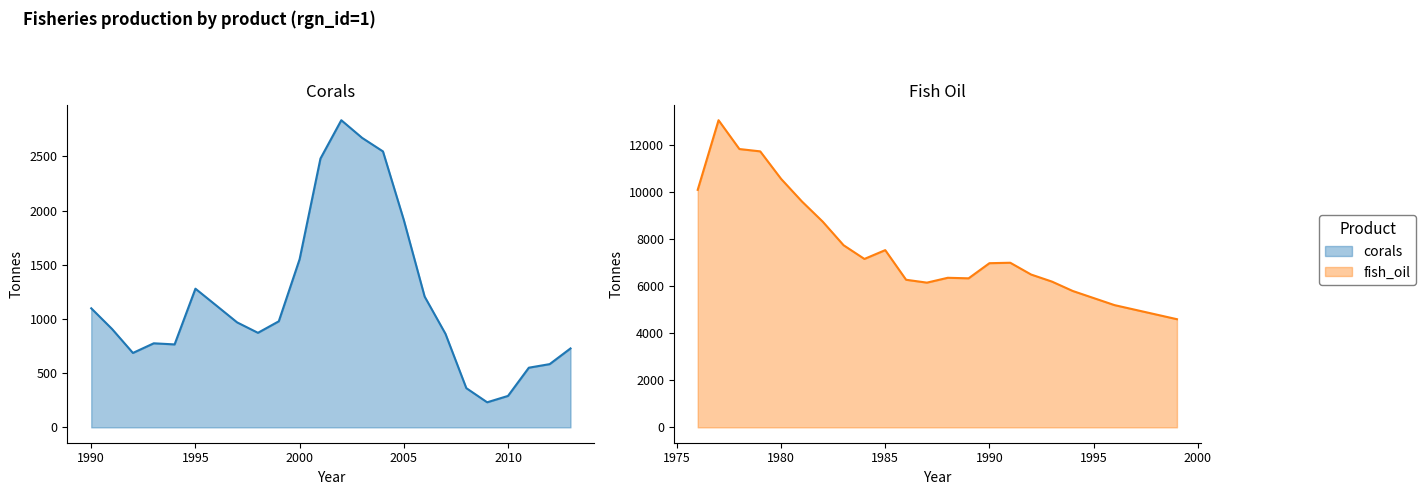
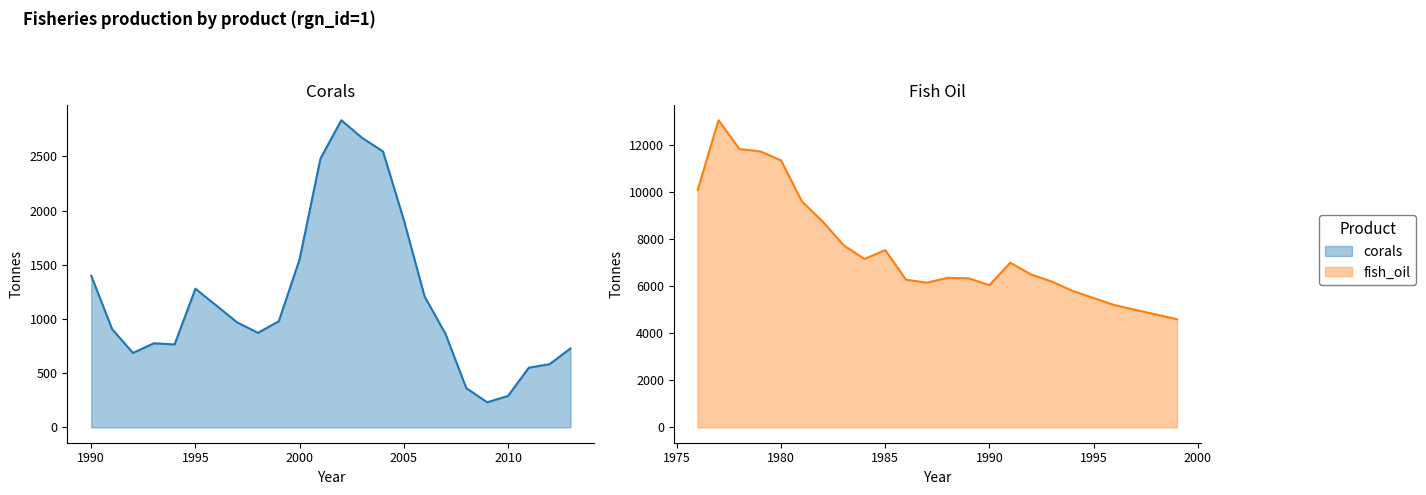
Corals, 1990: 1100 -> 1400
Fish Oil, 1980: 10600 -> 11400
Fish Oil, 1990: 7000 -> 6000
